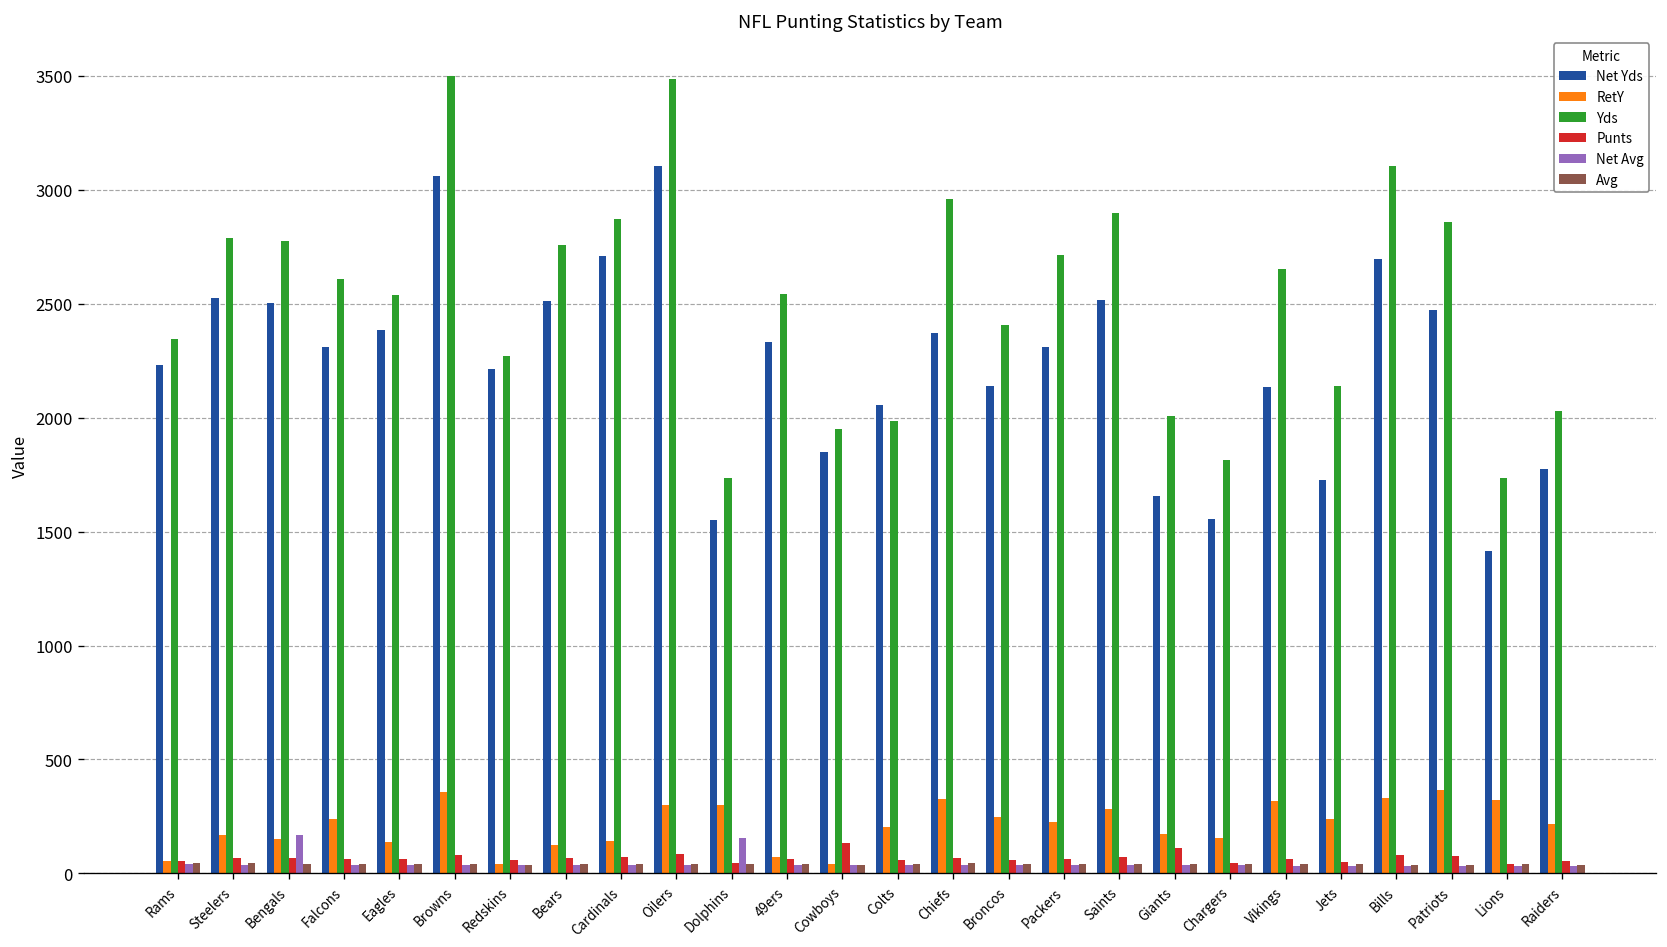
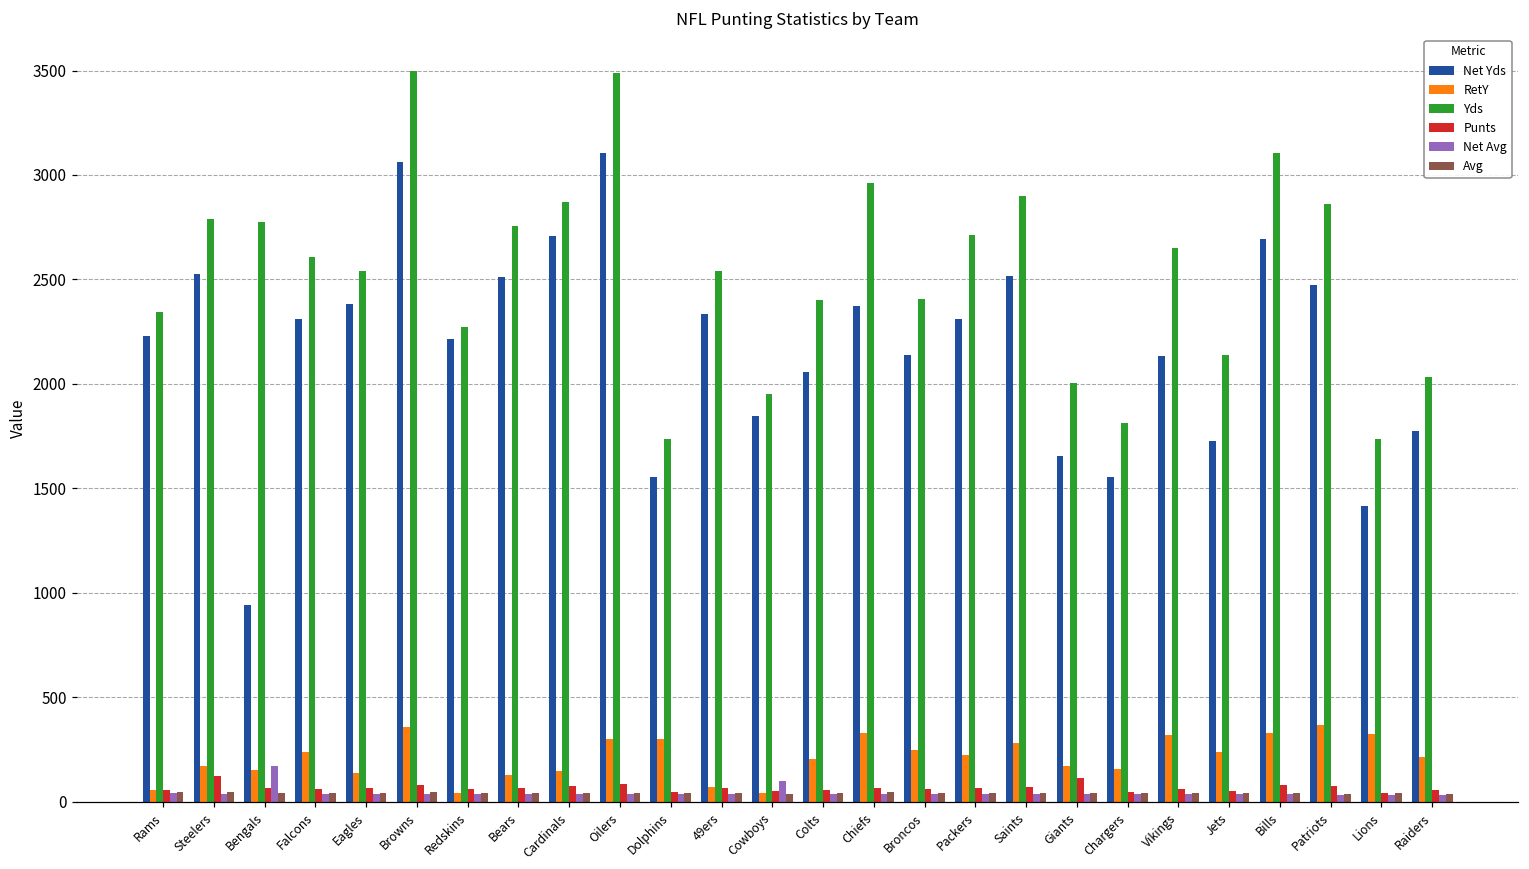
Punts, Steelers: 70 -> 120
Net Yds, Bengals: 2510 -> 940
Net Avg, Dolphins: 160 -> 40
Punts, Cowboys: 130 -> 50
Net Avg, Cowboys: 40 -> 100
Yds, Colts: 1990 -> 2400
